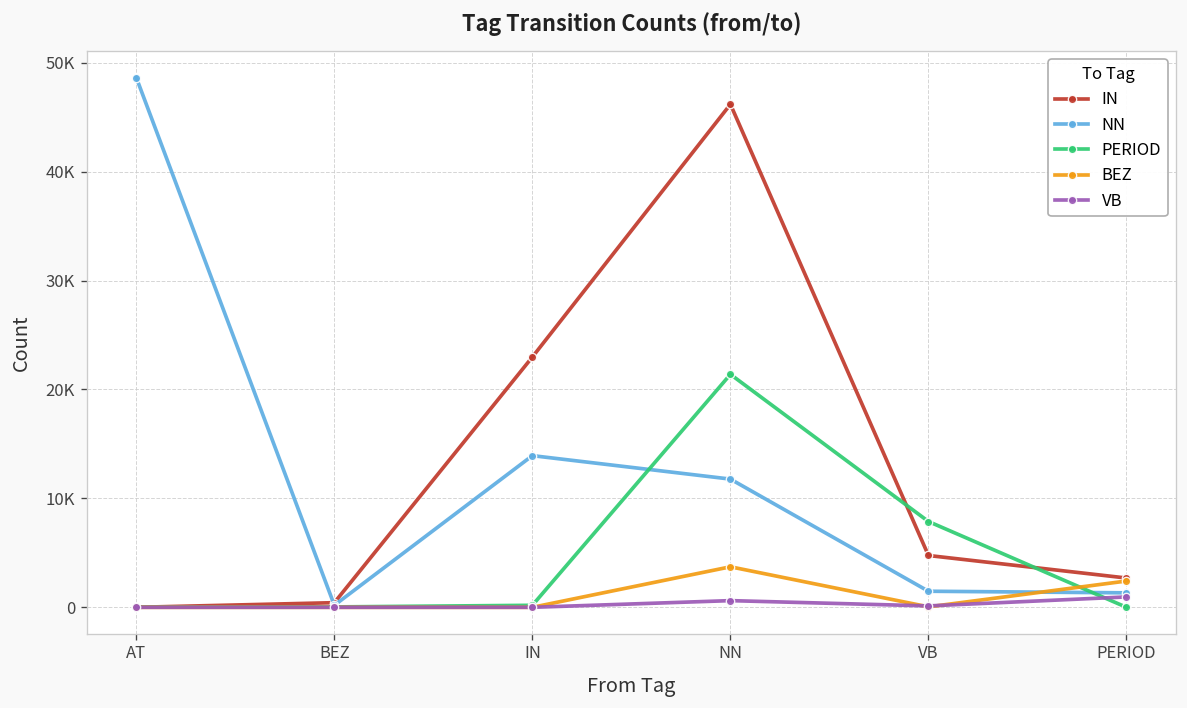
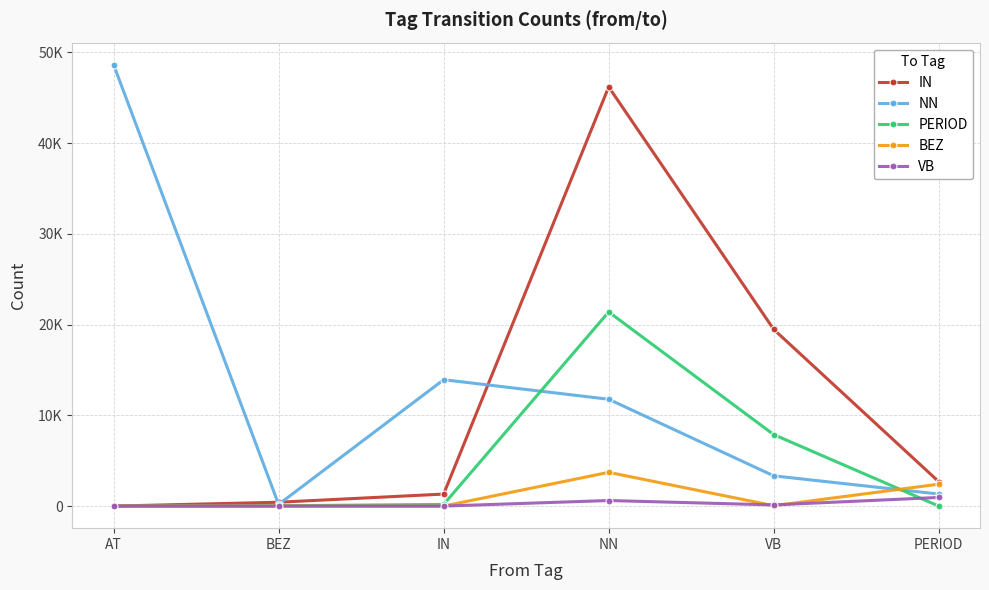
IN, IN: 23000 -> 1000
IN, VB: 5000 -> 19000
NN, VB: 1000 -> 3000
